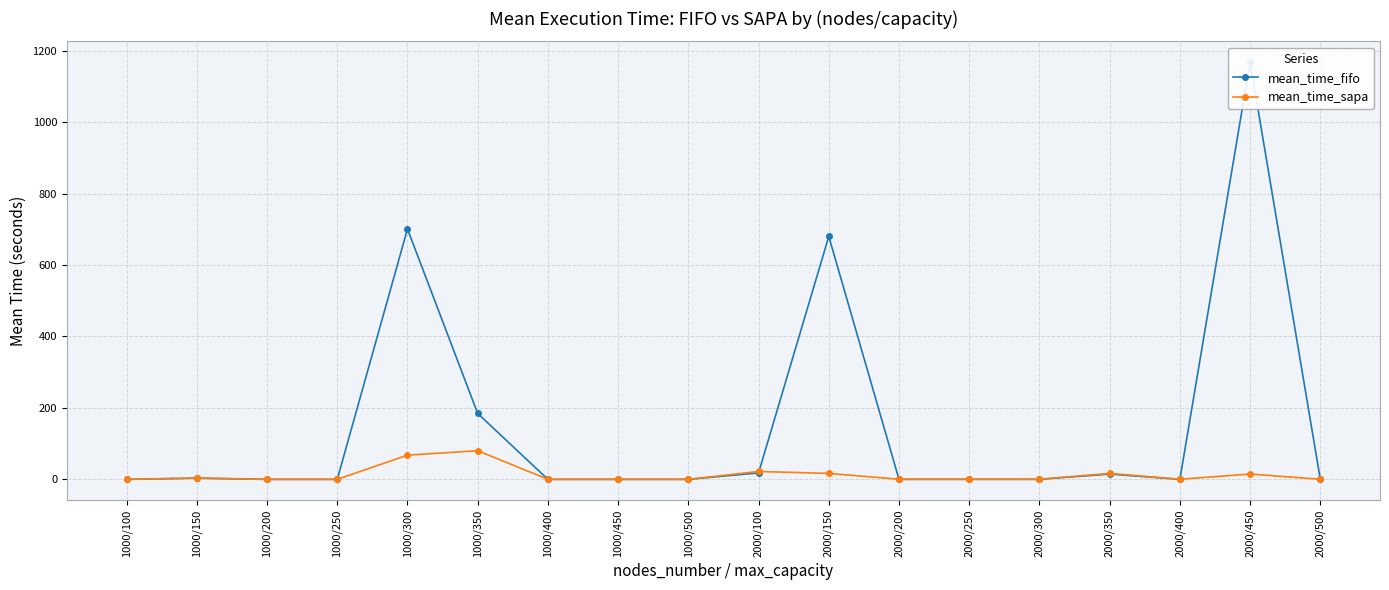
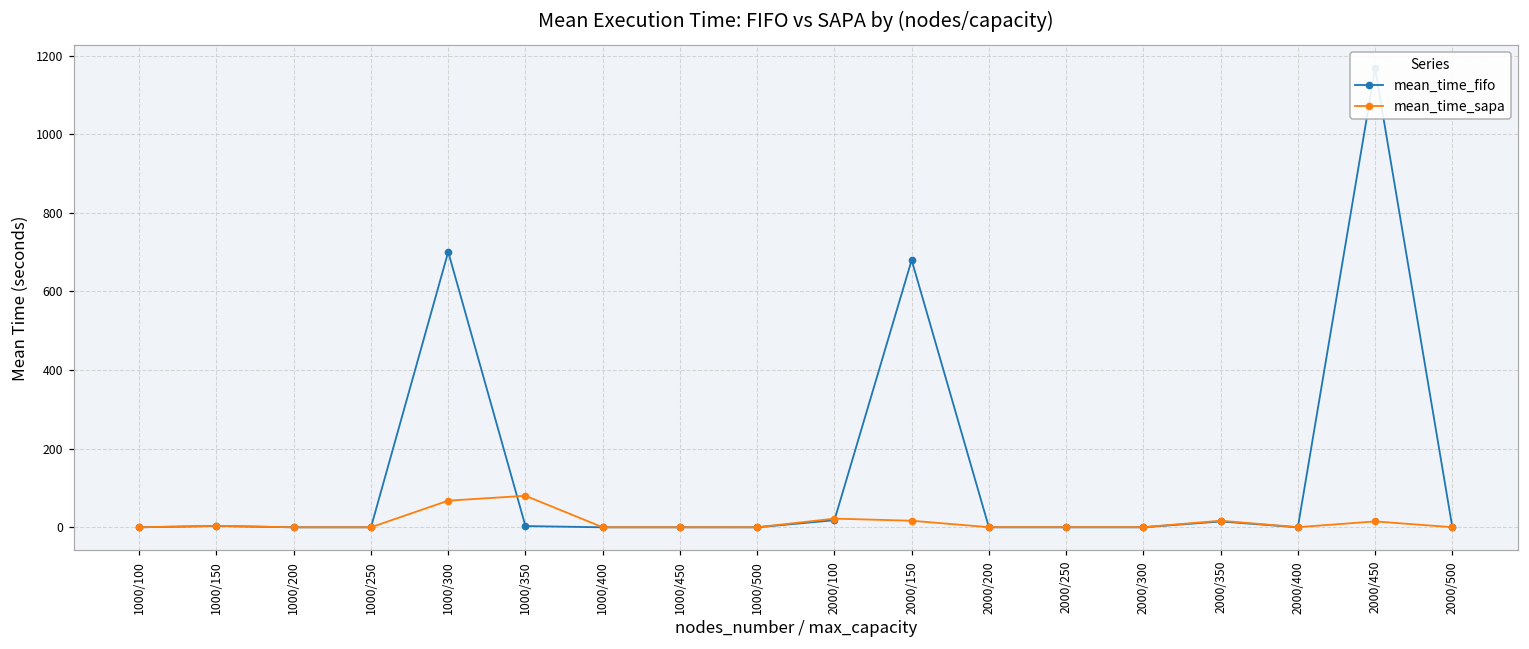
mean_time_fifo, 1000/350: 180 -> 0
